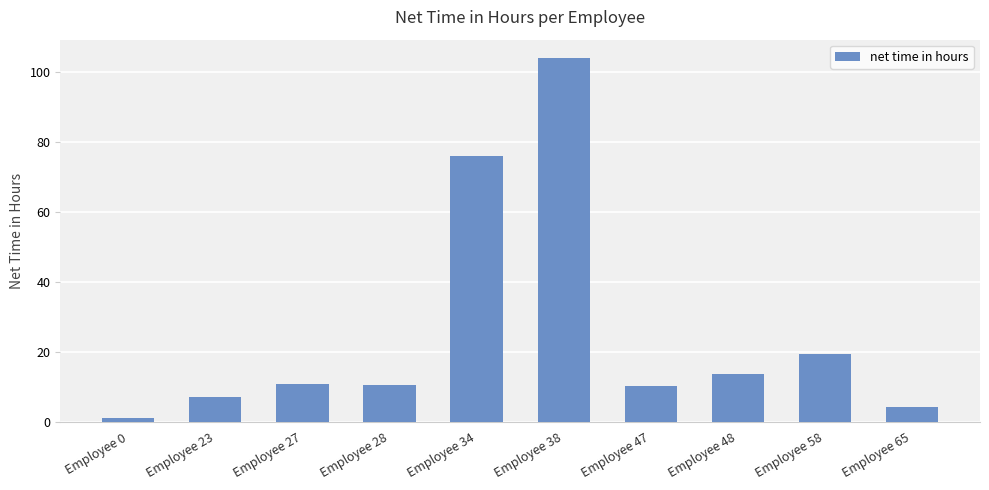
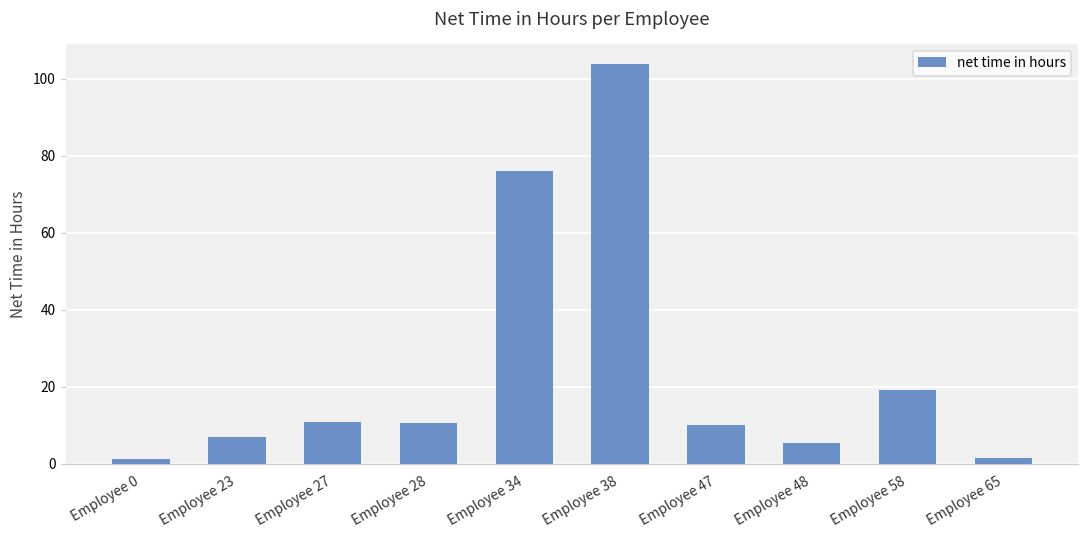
Employee 48: 14 -> 6
Employee 65: 4 -> 2
